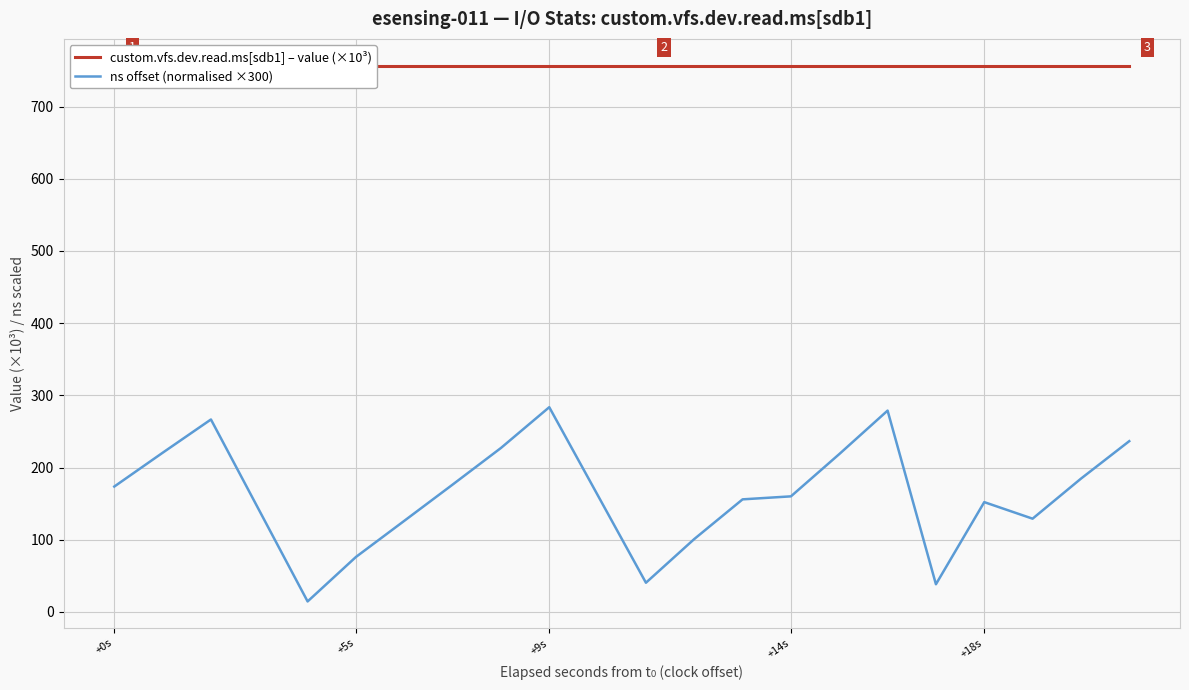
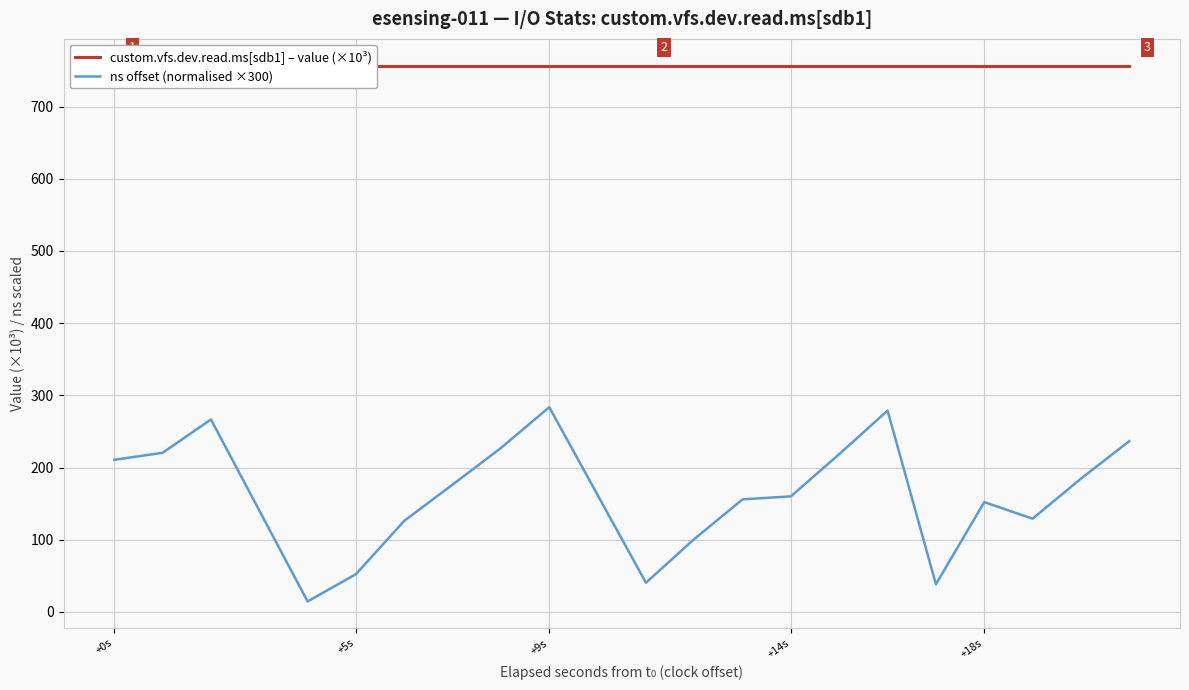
ns offset (normalised ×300), +0s: 170 -> 210
ns offset (normalised ×300), +5s: 80 -> 50
